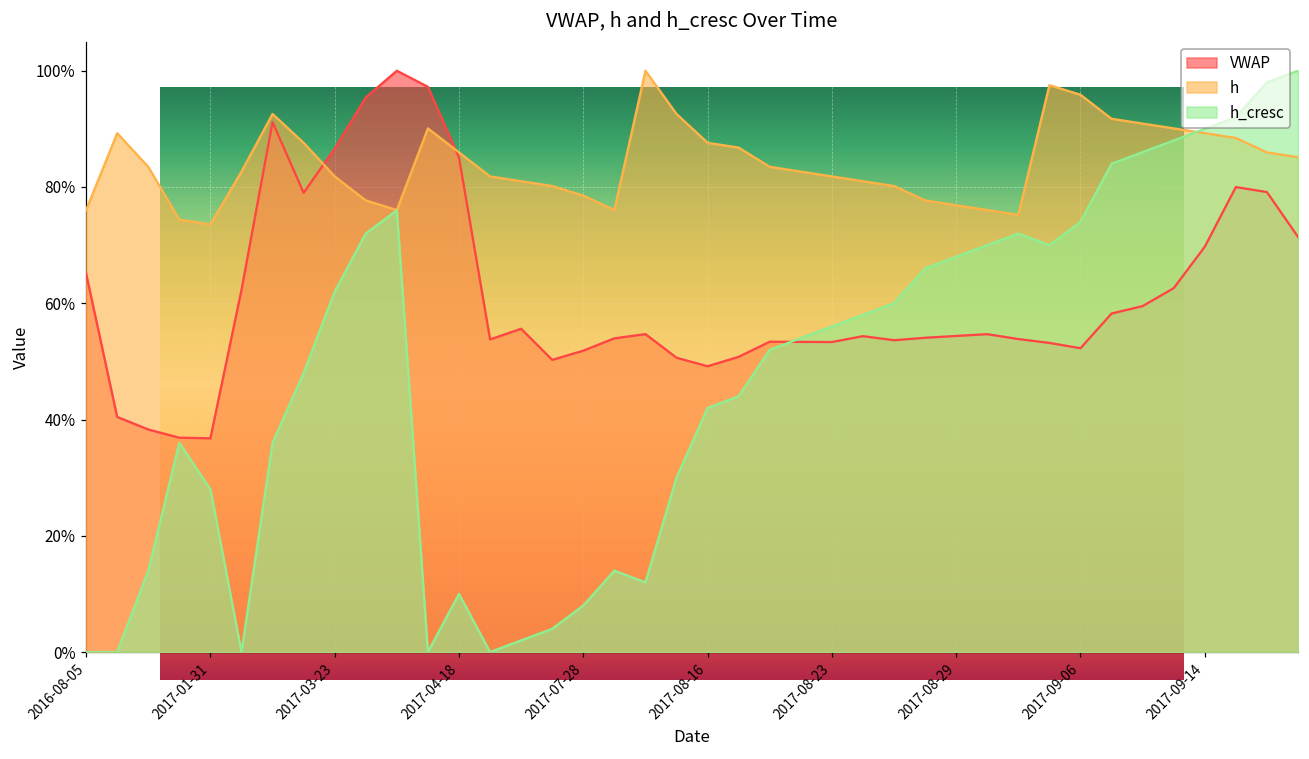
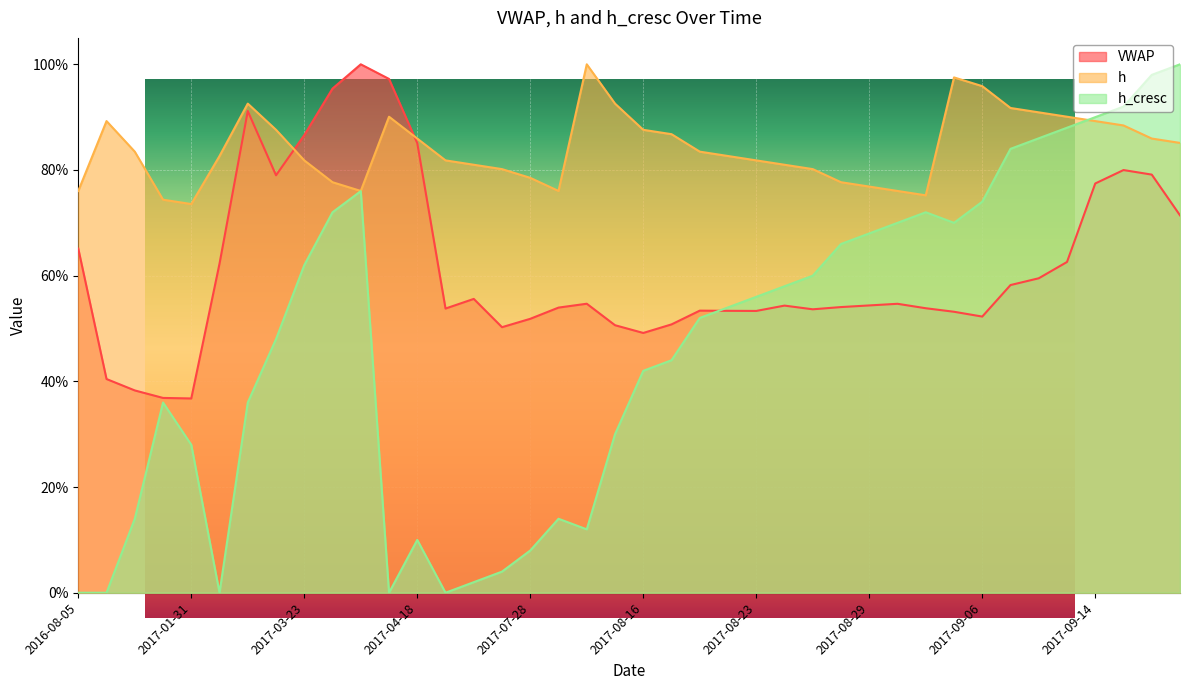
VWAP, h and h_cresc Over Time, VWAP, 2017-09-14: 70% -> 77%
